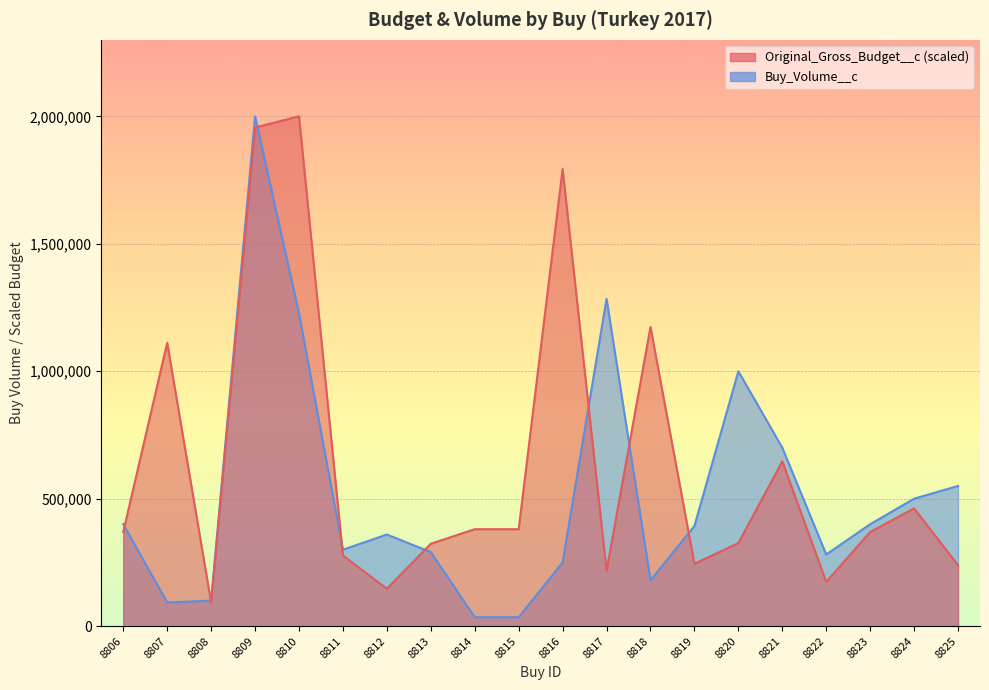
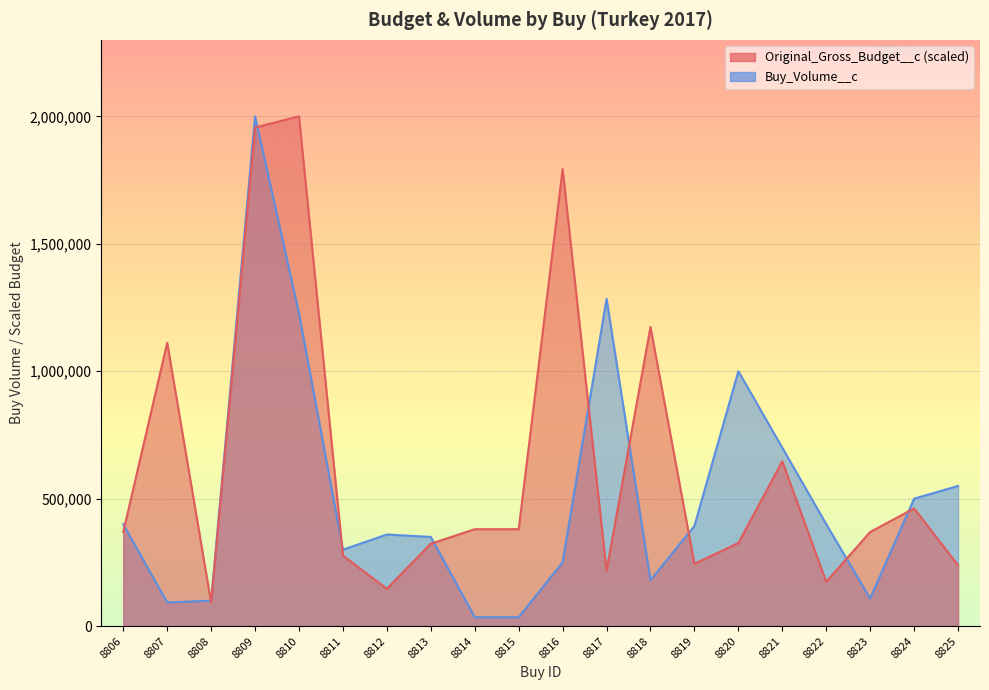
Buy_Volume__c, 8813: 290,000 -> 350,000
Buy_Volume__c, 8822: 280,000 -> 400,000
Buy_Volume__c, 8823: 400,000 -> 110,000
